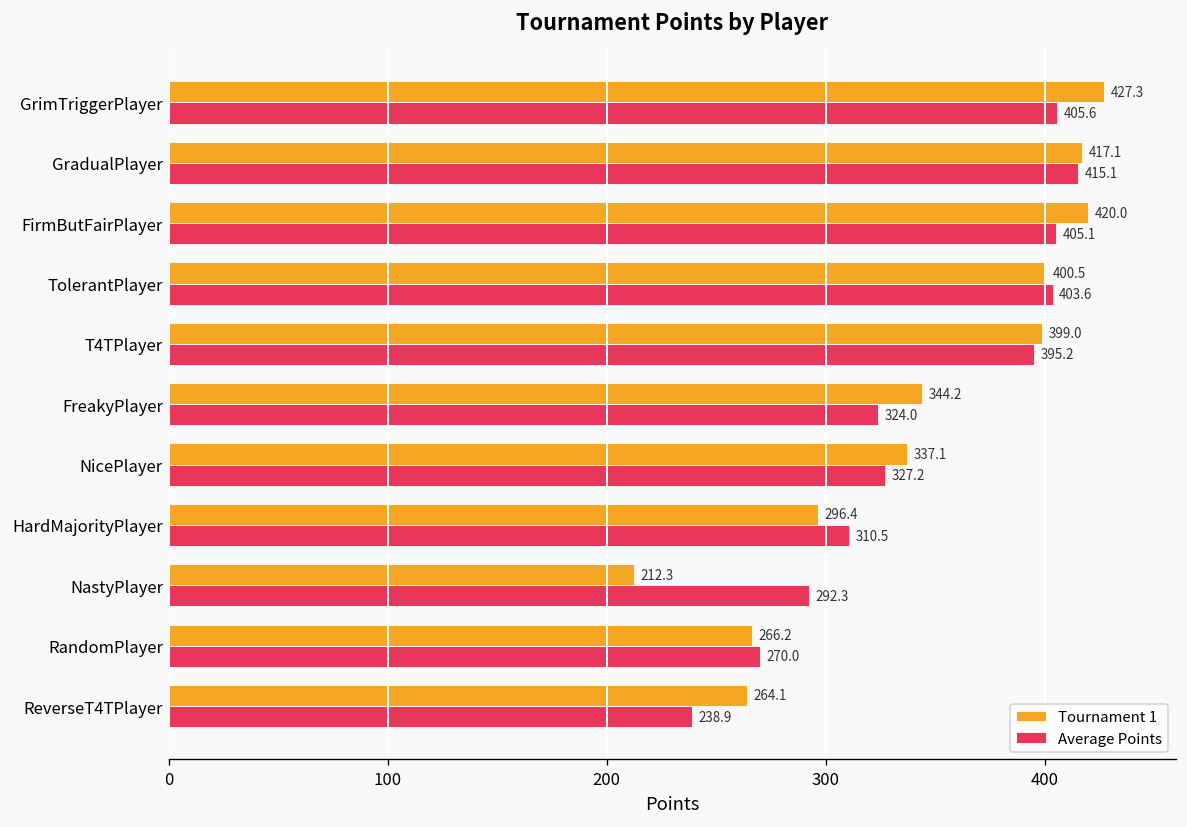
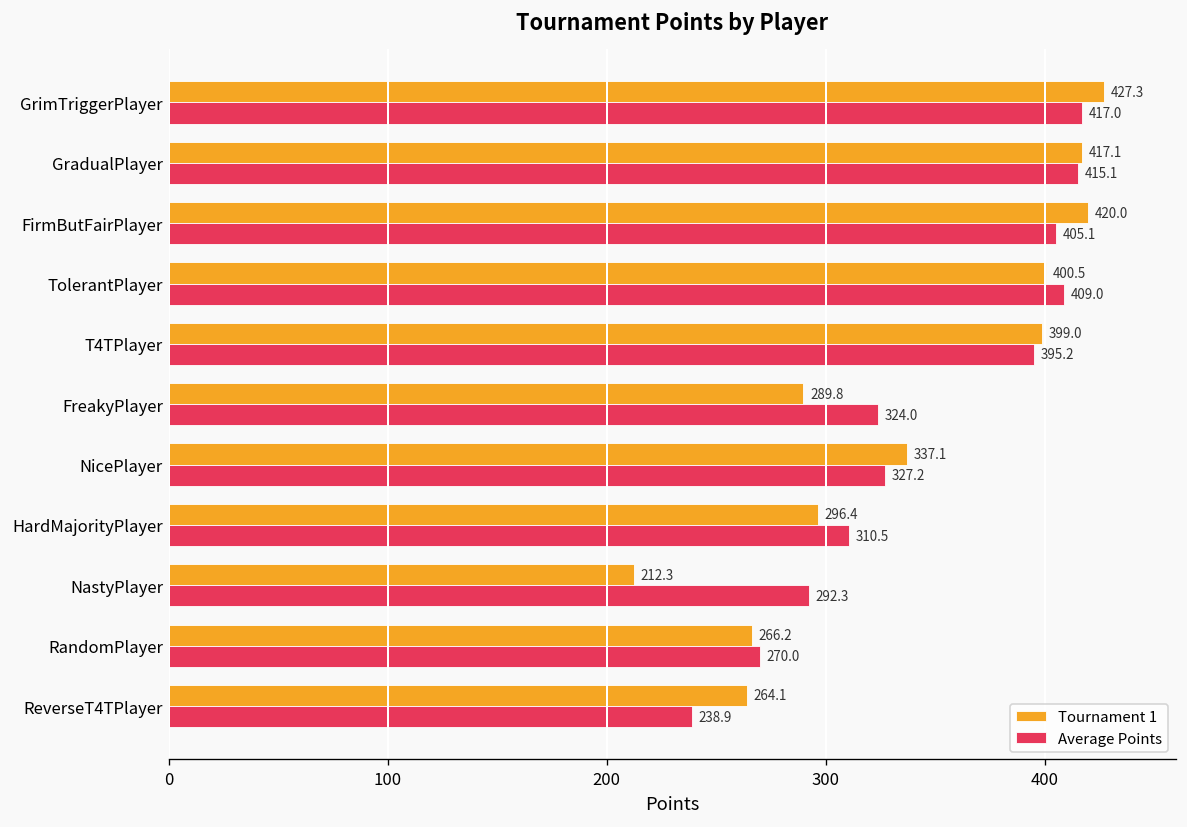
Average Points, GrimTriggerPlayer: 405.6 -> 417.0
Average Points, TolerantPlayer: 403.6 -> 409.0
Tournament 1, FreakyPlayer: 344.2 -> 289.8
